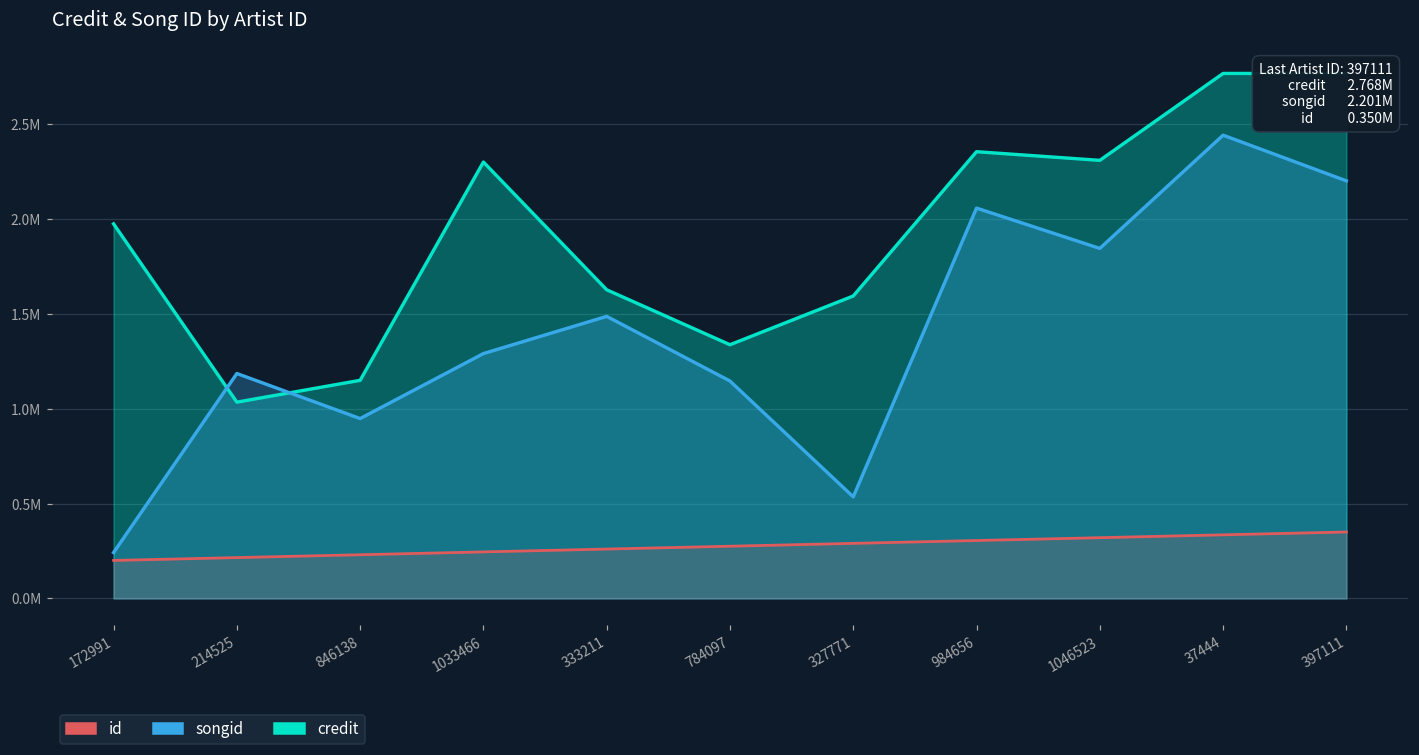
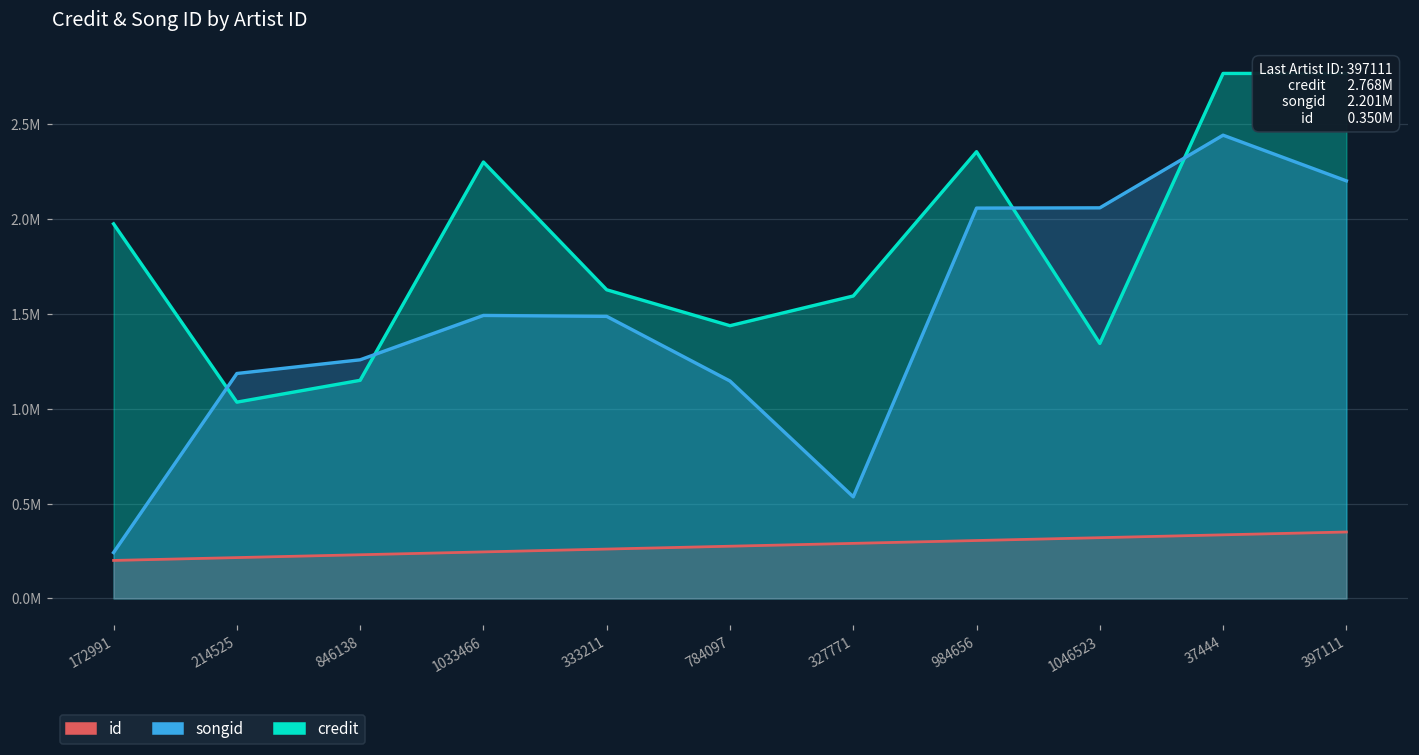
songid, 846138: 950000 -> 1260000
songid, 1033466: 1290000 -> 1490000
credit, 784097: 1340000 -> 1440000
credit, 1046523: 2310000 -> 1340000
songid, 1046523: 1850000 -> 2060000
